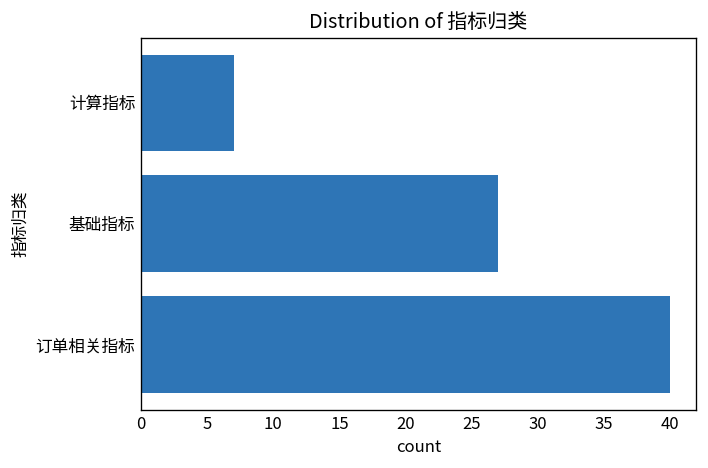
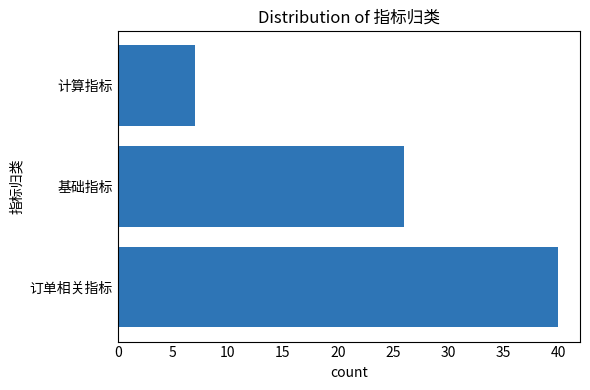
基础指标: 27 -> 26
